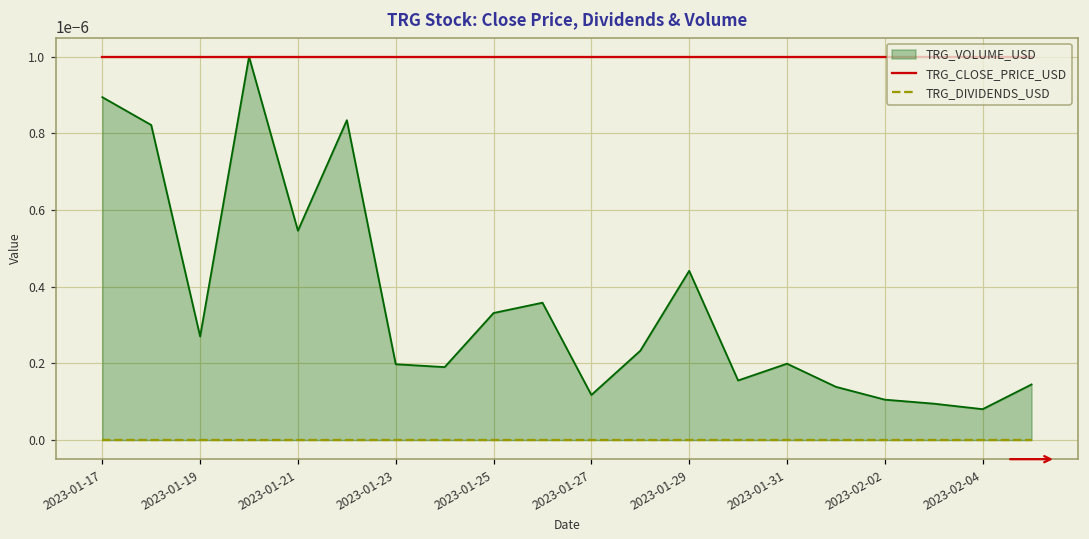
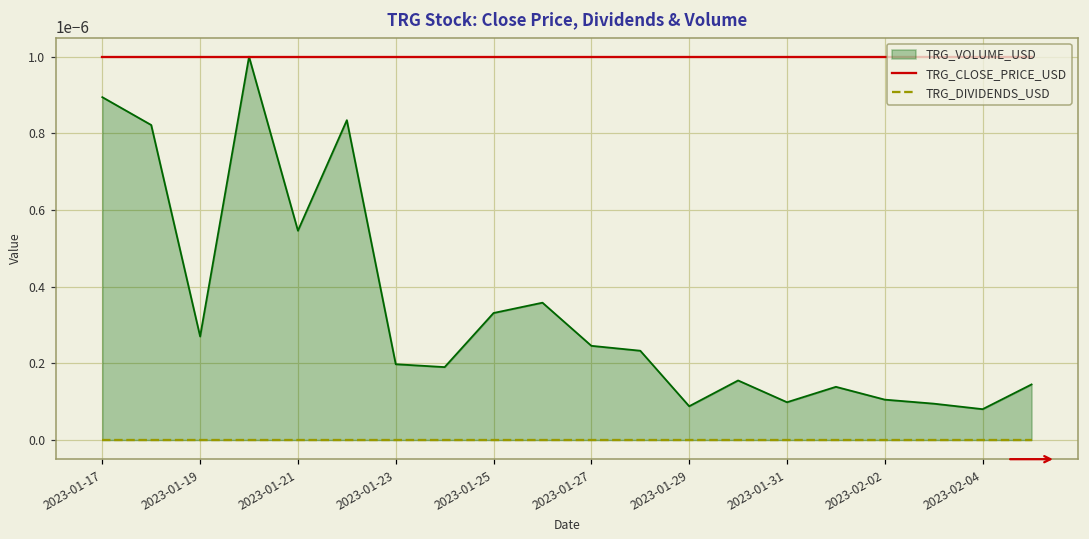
TRG_VOLUME_USD, 2023-01-27: 0.00000012 -> 0.00000025
TRG_VOLUME_USD, 2023-01-29: 0.00000044 -> 0.00000009
TRG_VOLUME_USD, 2023-01-31: 0.00000020 -> 0.00000010
